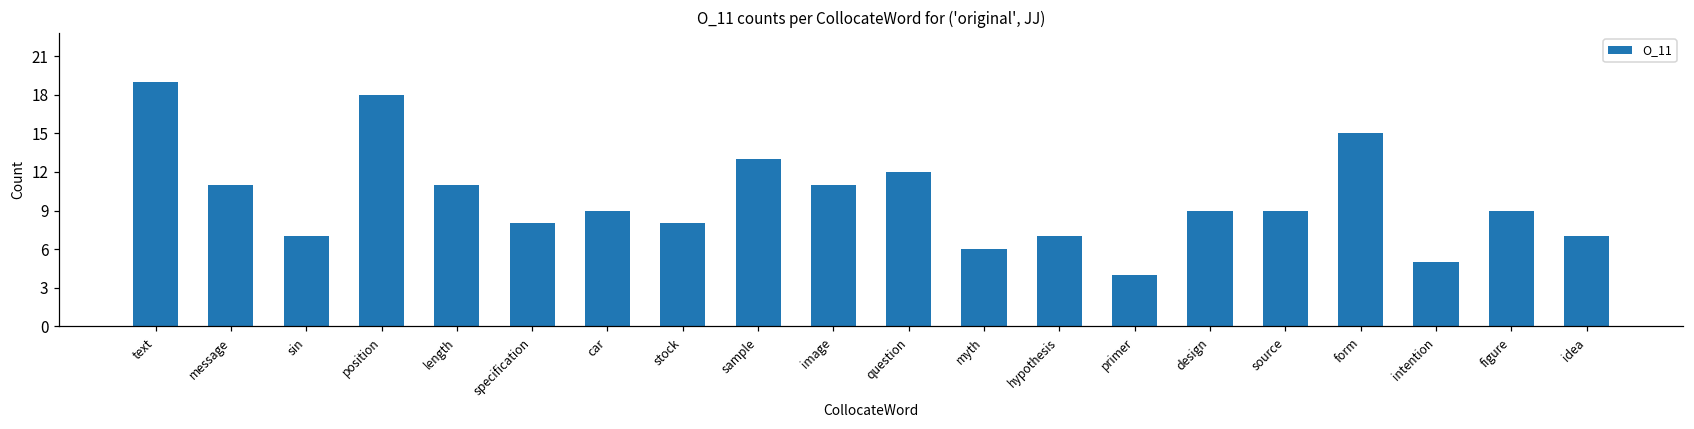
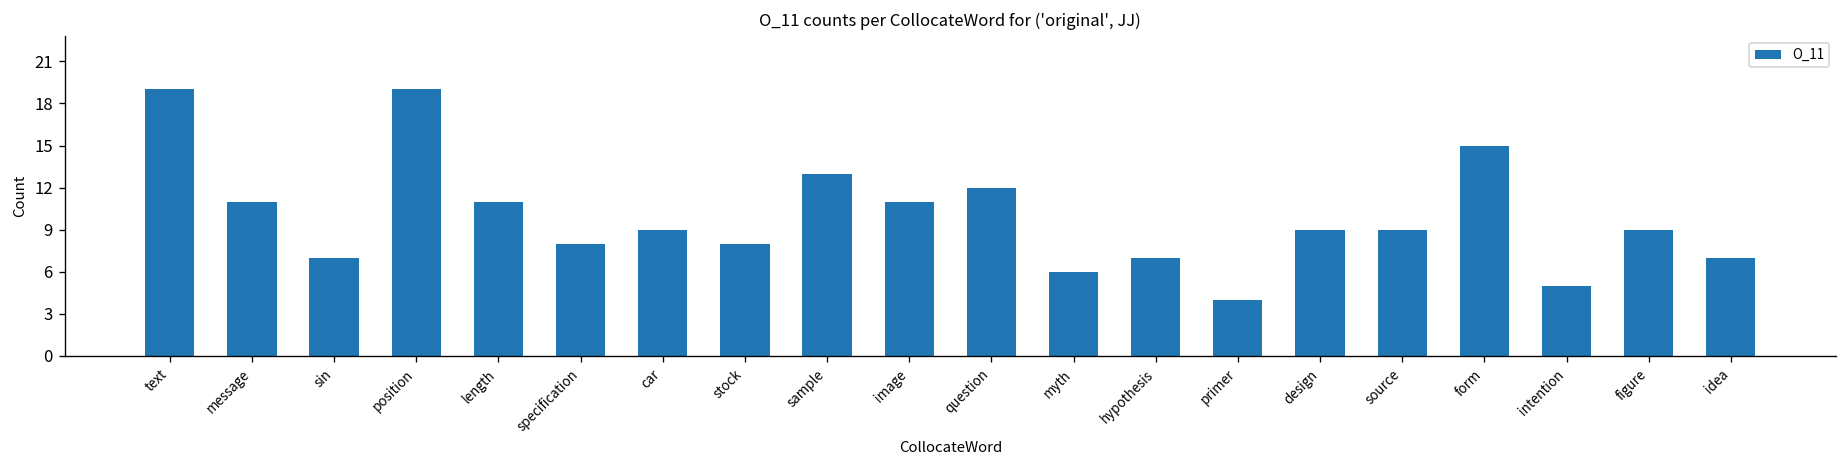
position: 18 -> 19
